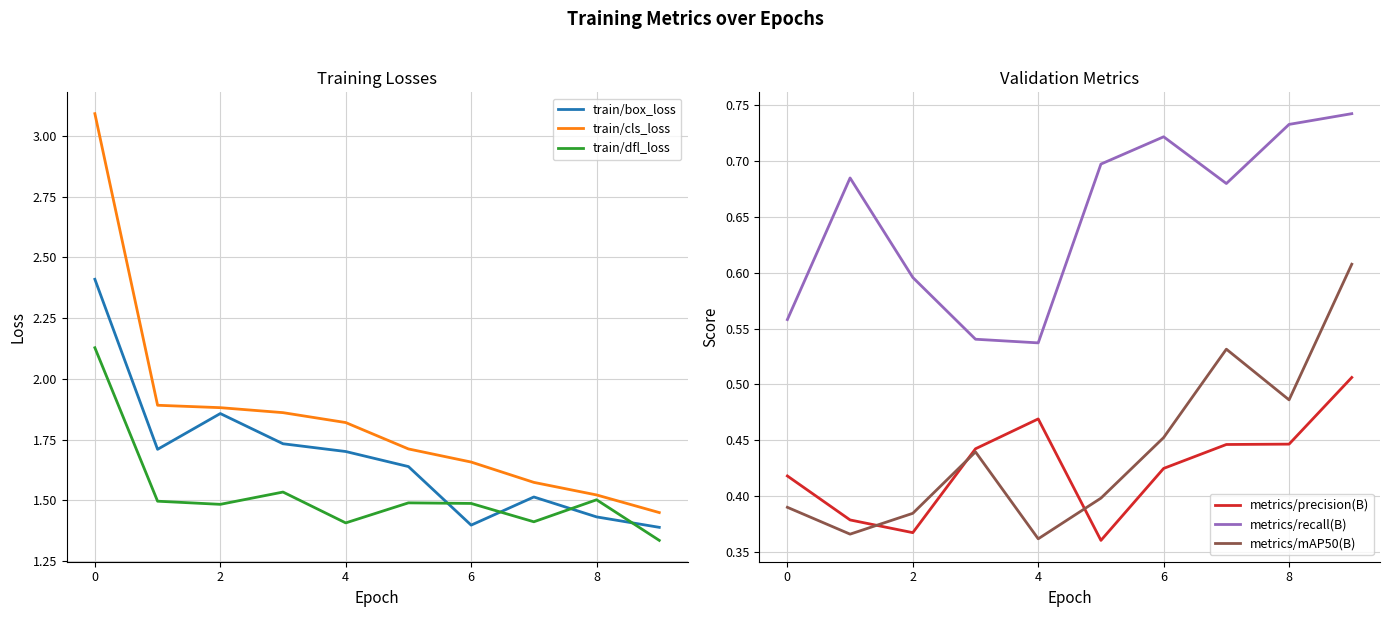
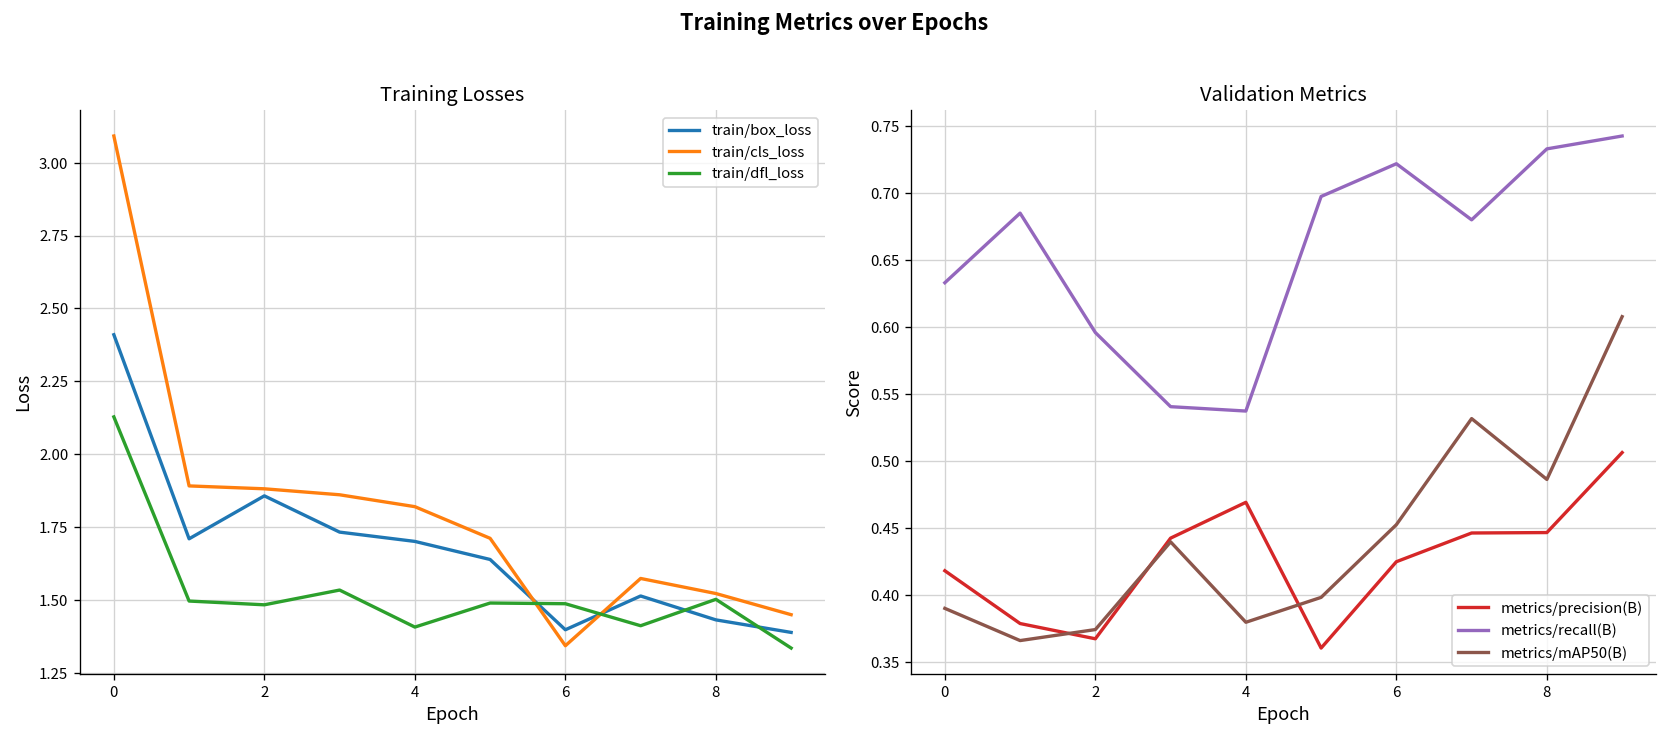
Training Losses, train/cls_loss, 6: 1.66 -> 1.34
Validation Metrics, metrics/recall(B), 0: 0.558 -> 0.633
Validation Metrics, metrics/mAP50(B), 2: 0.384 -> 0.374
Validation Metrics, metrics/mAP50(B), 4: 0.362 -> 0.379
